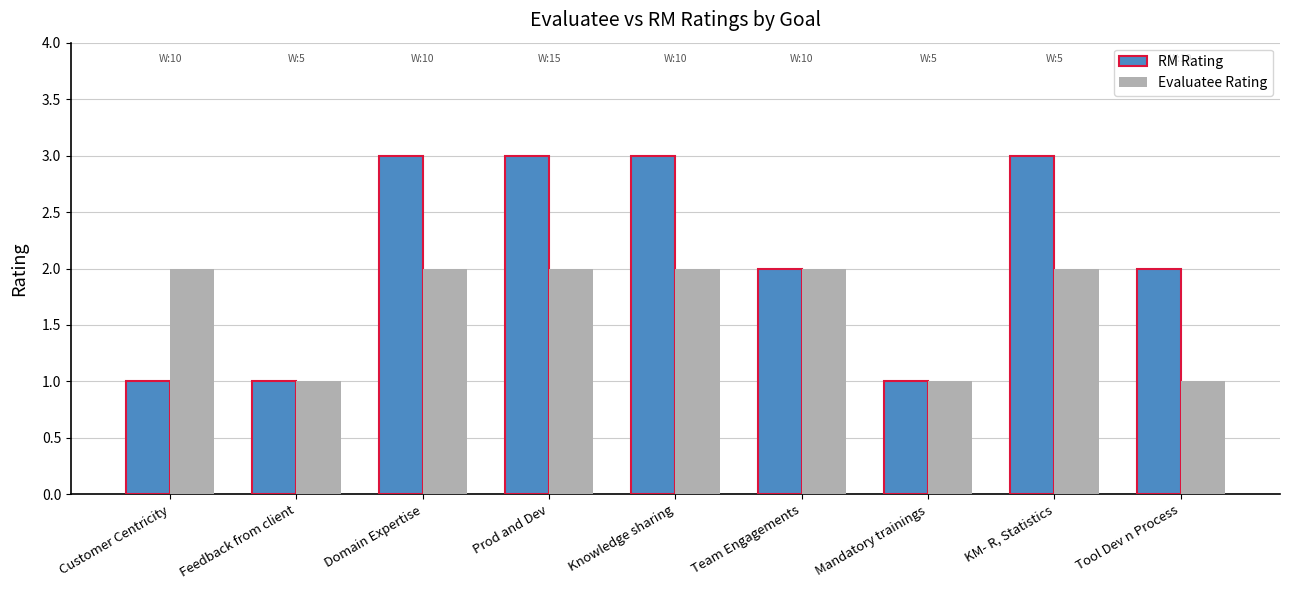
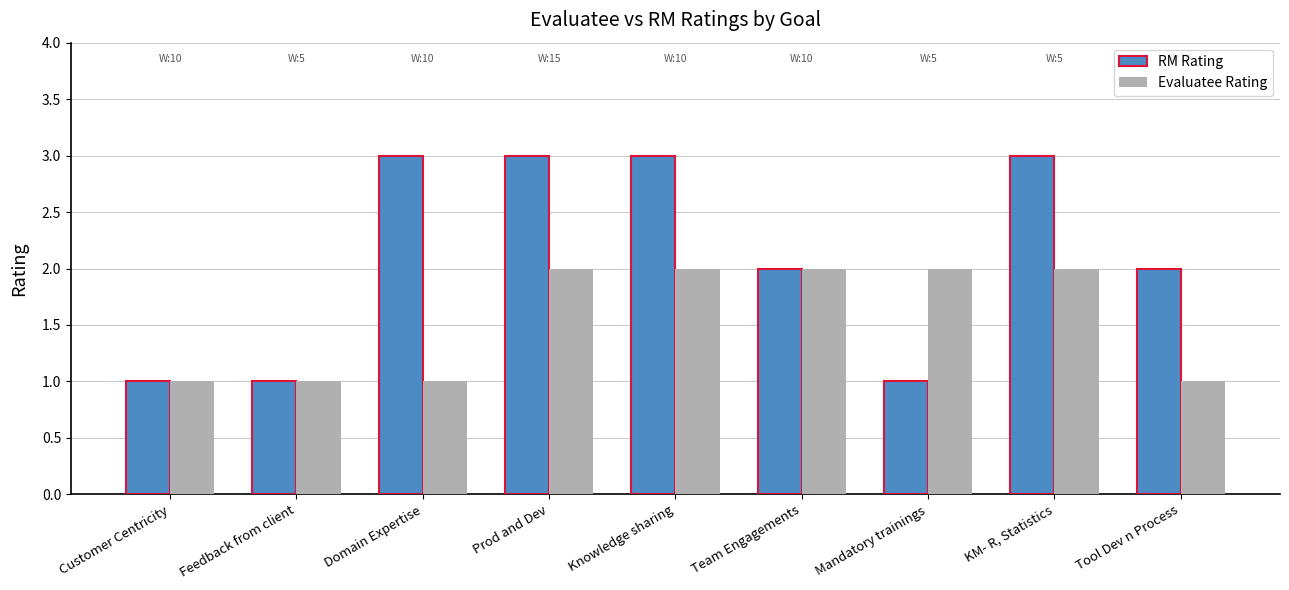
Evaluatee Rating, Customer Centricity: 2 -> 1
Evaluatee Rating, Domain Expertise: 2 -> 1
Evaluatee Rating, Mandatory trainings: 1 -> 2
